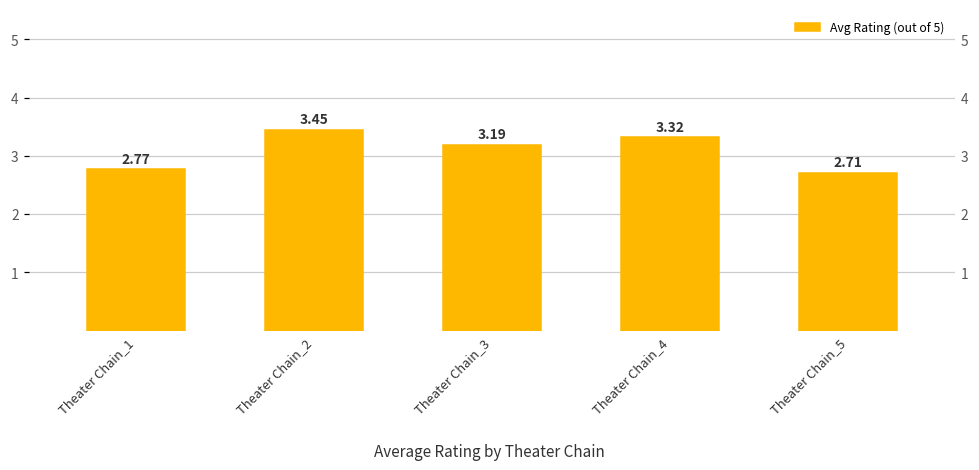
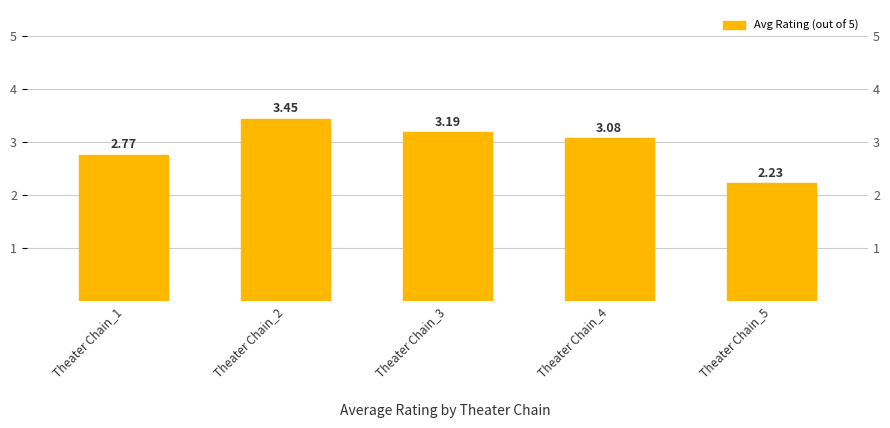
Theater Chain_4: 3.32 -> 3.08
Theater Chain_5: 2.71 -> 2.23
